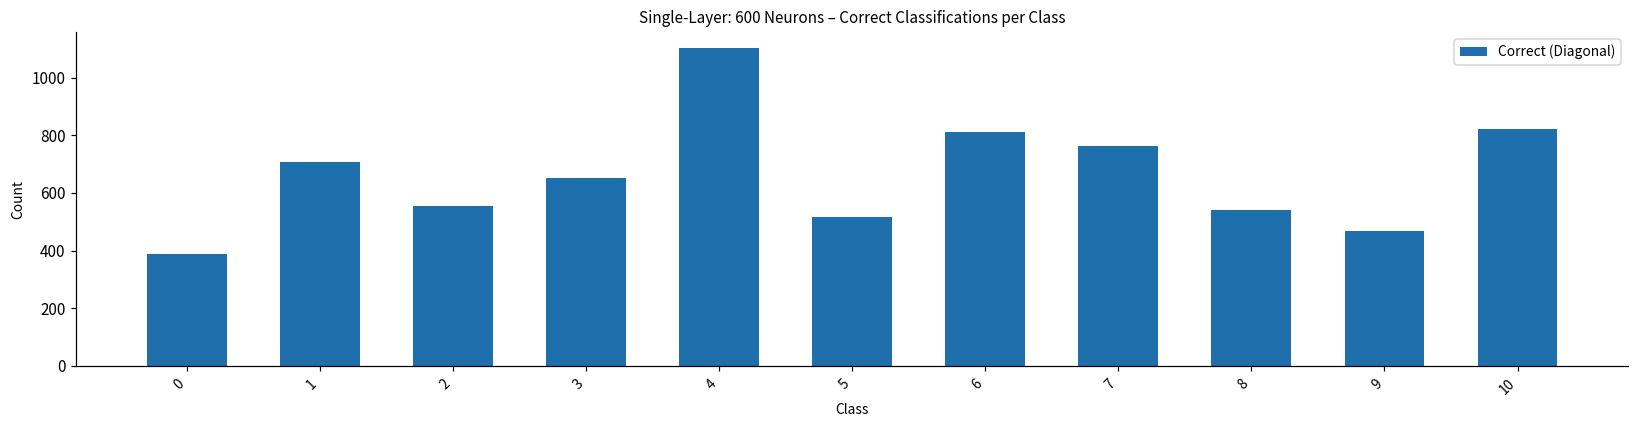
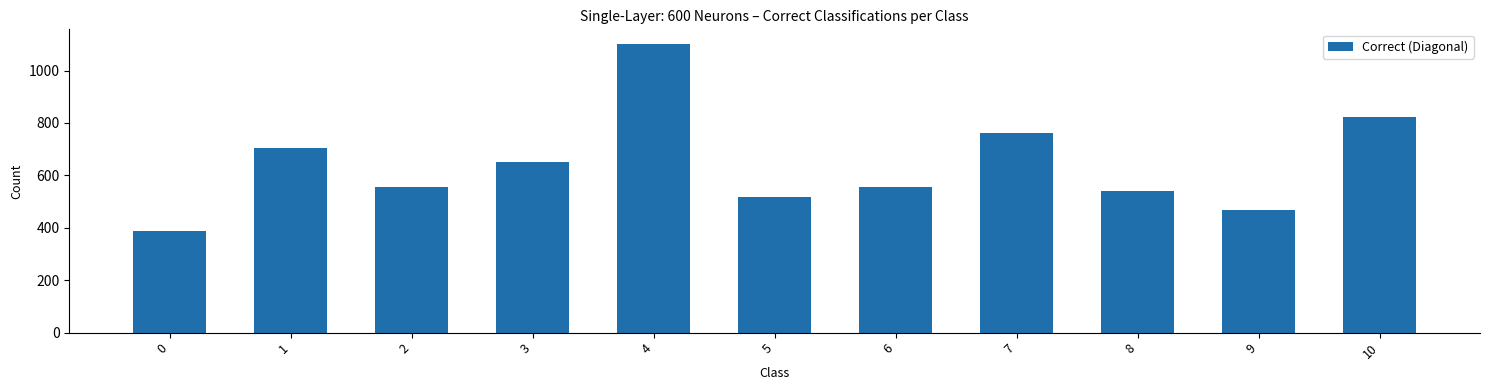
6: 810 -> 560
